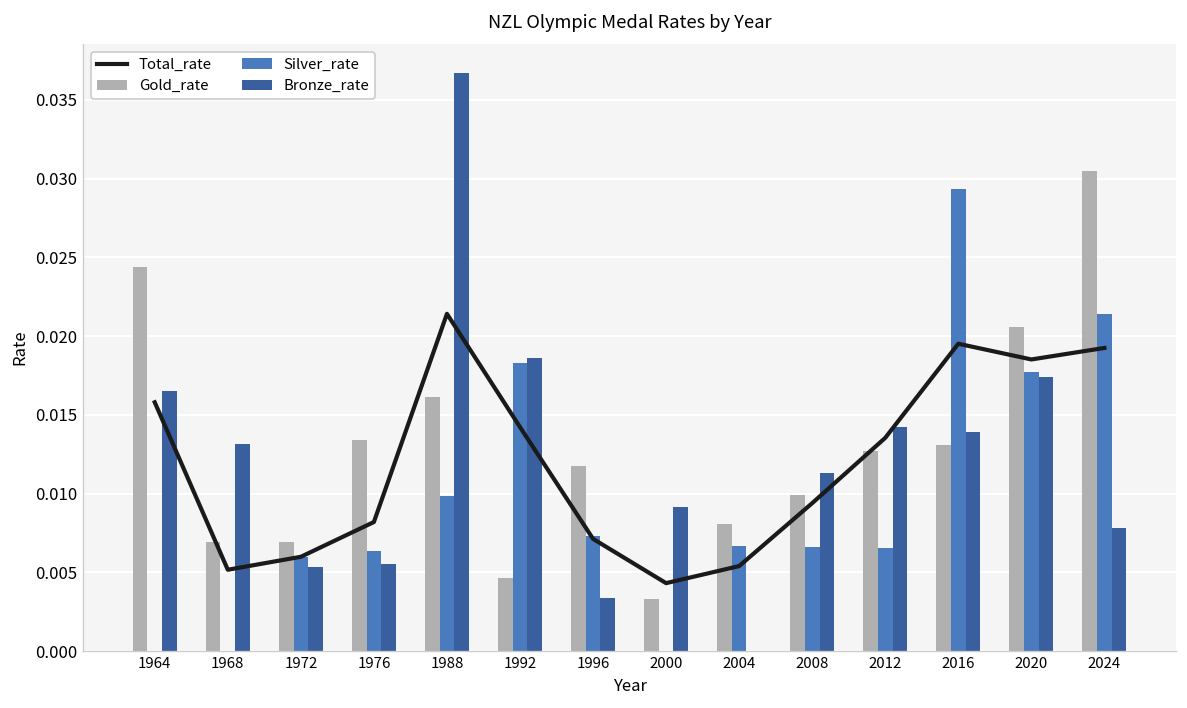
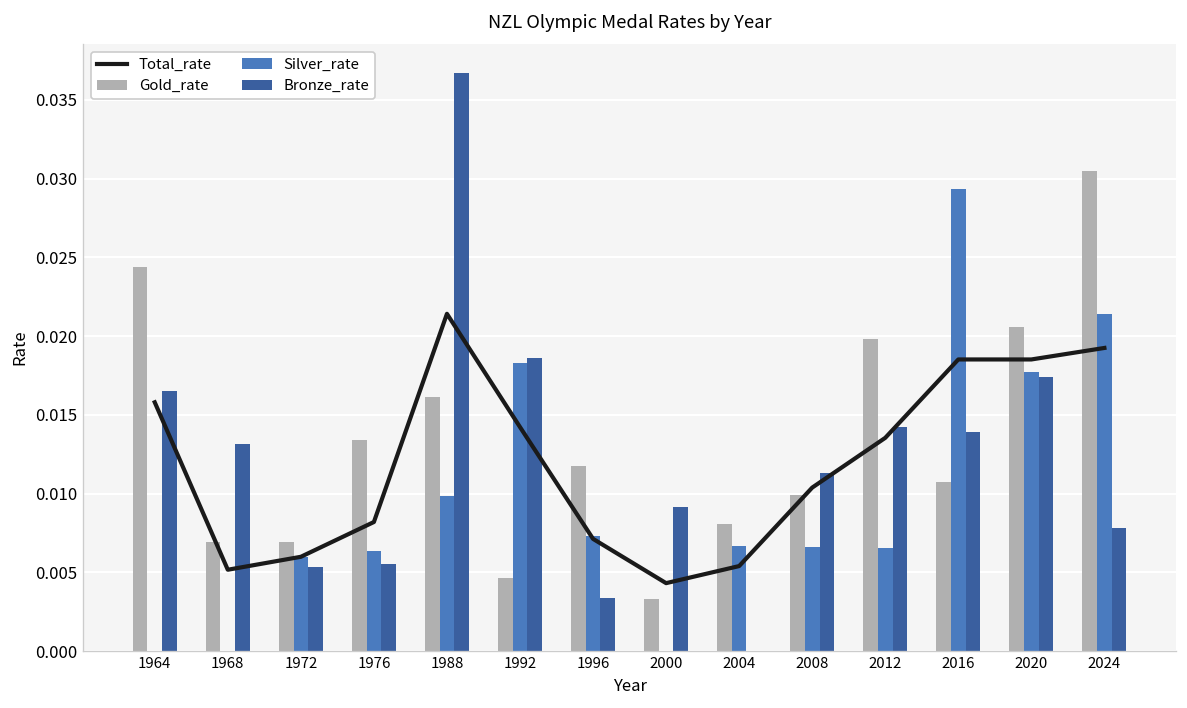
Total_rate, 2008: 0.0094 -> 0.0104
Gold_rate, 2012: 0.0127 -> 0.0198
Gold_rate, 2016: 0.0131 -> 0.0108
Total_rate, 2016: 0.0195 -> 0.0185
